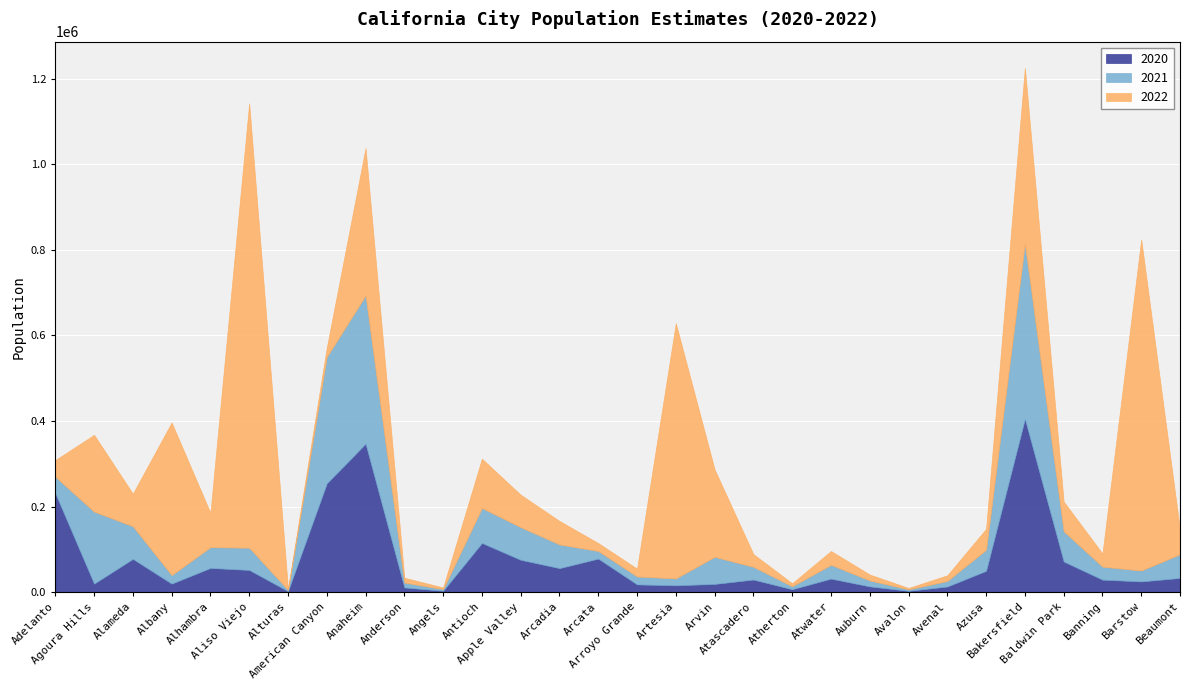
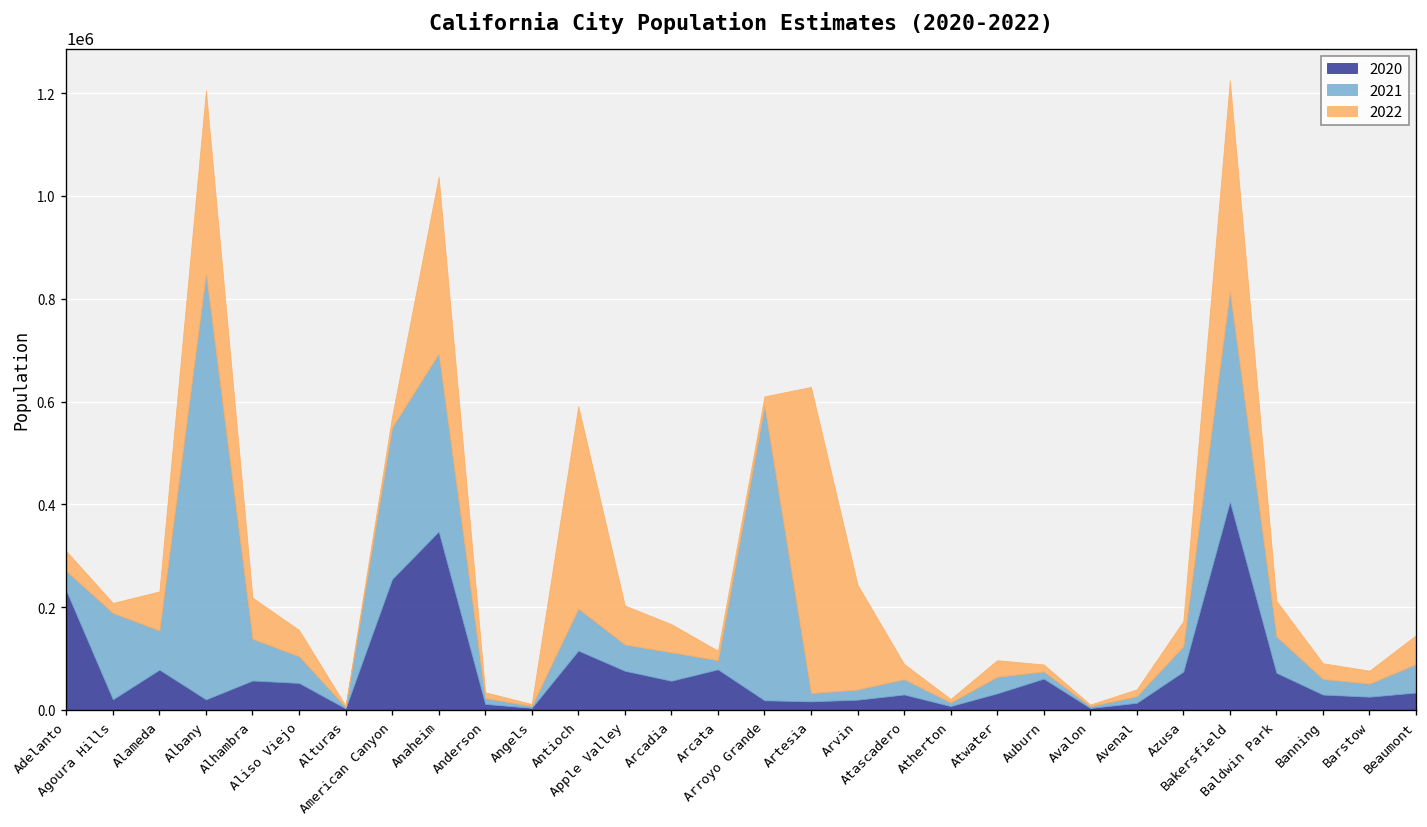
2022, Agoura Hills: 180000 -> 20000
2021, Albany: 20000 -> 830000
2021, Alhambra: 50000 -> 80000
2022, Aliso Viejo: 1040000 -> 50000
2022, Antioch: 120000 -> 390000
2021, Apple Valley: 80000 -> 50000
2021, Arroyo Grande: 20000 -> 570000
2021, Arvin: 60000 -> 20000
2020, Auburn: 10000 -> 60000
2020, Azusa: 50000 -> 70000
2022, Barstow: 770000 -> 30000
